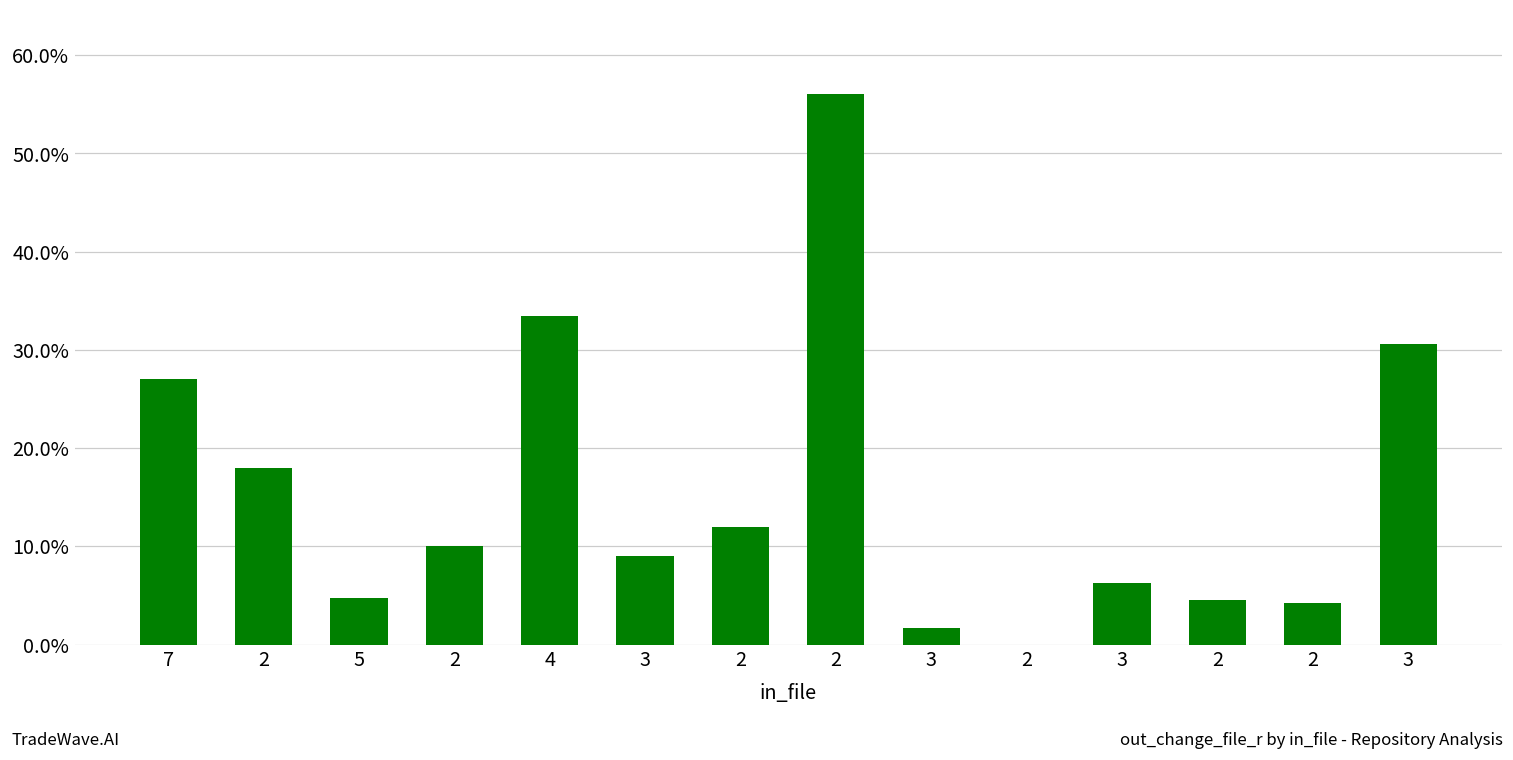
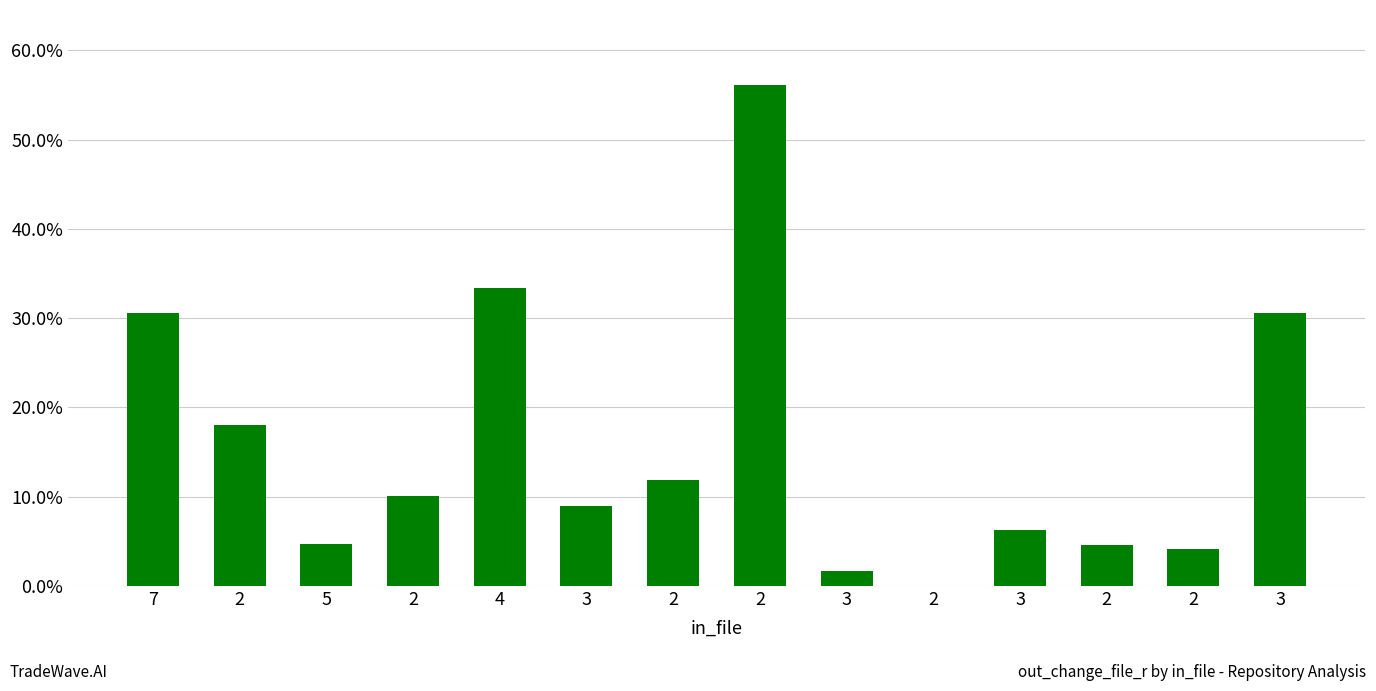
7: 27% -> 31%
